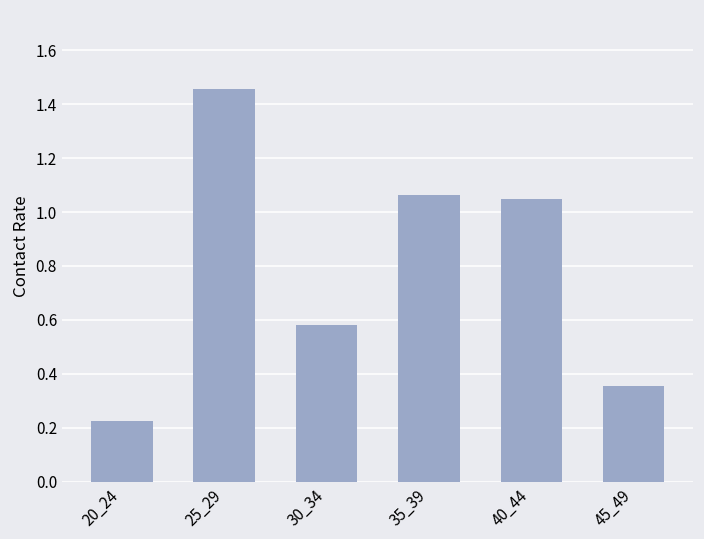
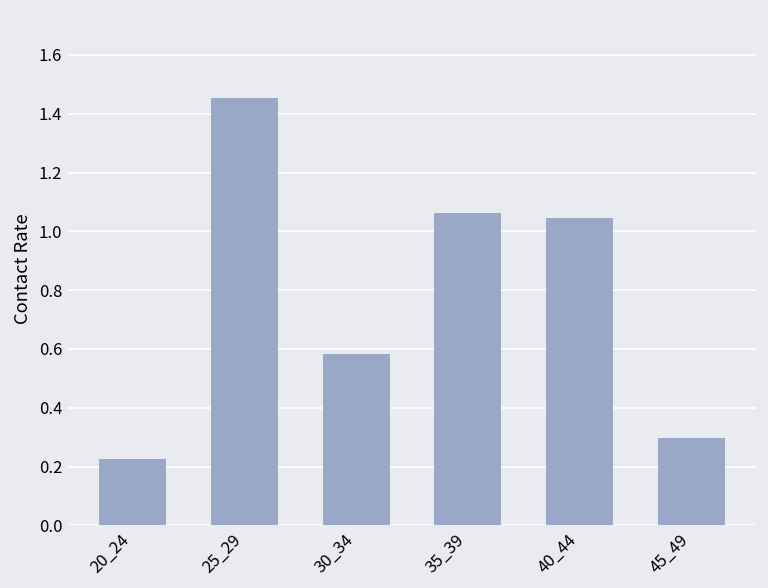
45_49: 0.36 -> 0.30
